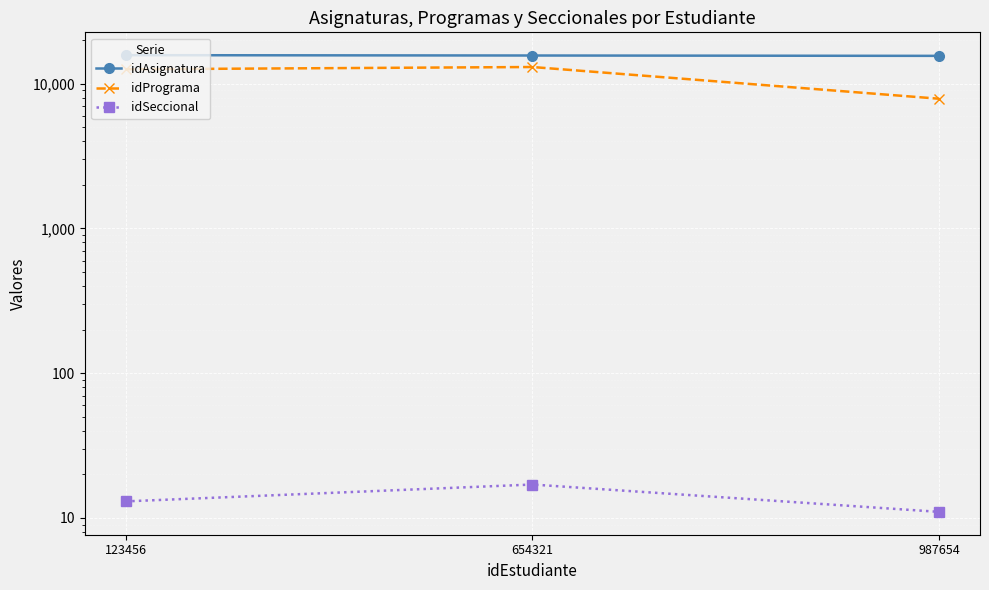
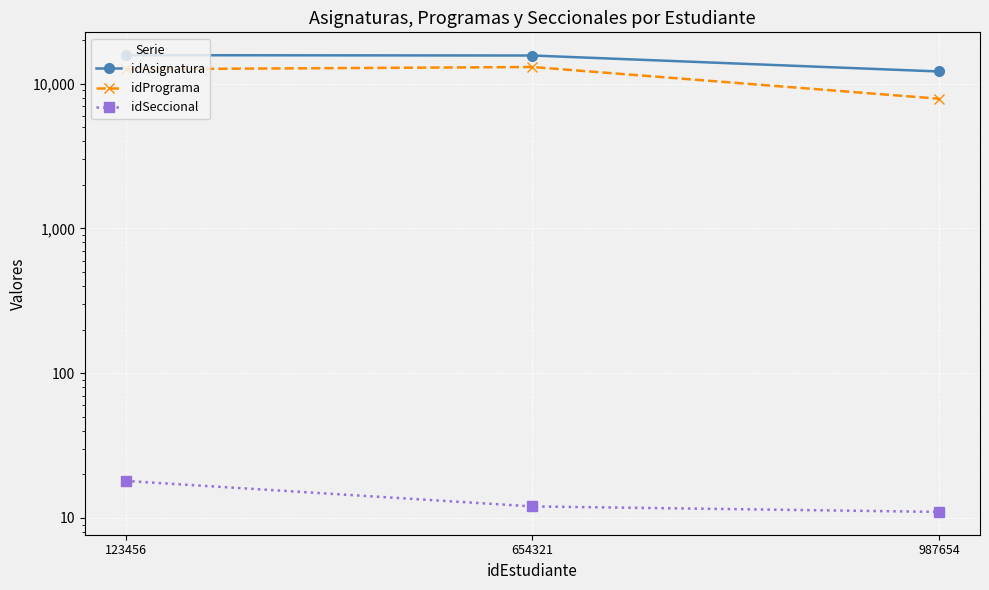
idSeccional, 123456: 13 -> 18
idSeccional, 654321: 17 -> 12
idAsignatura, 987654: 16,000 -> 12,000
